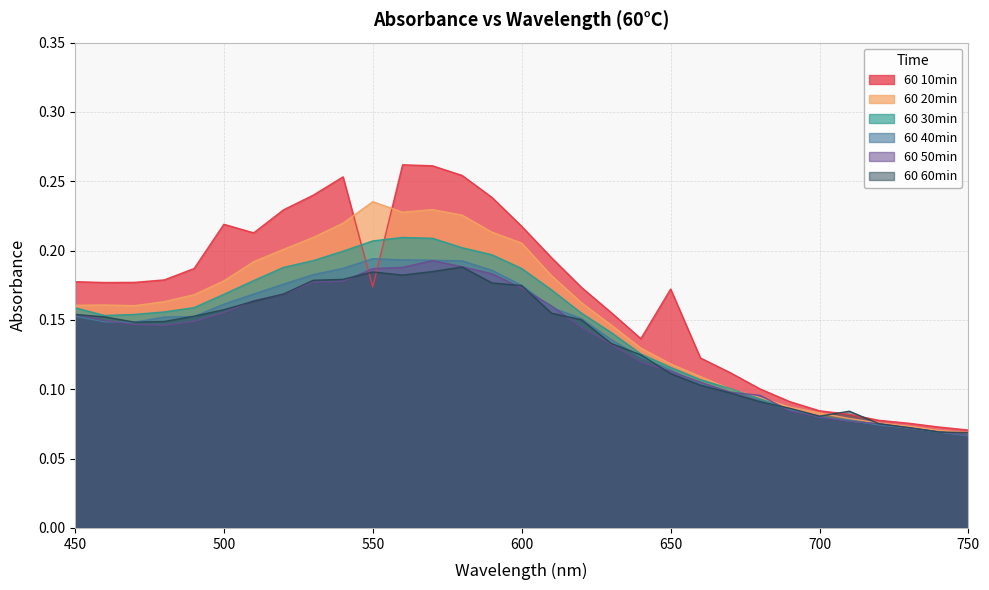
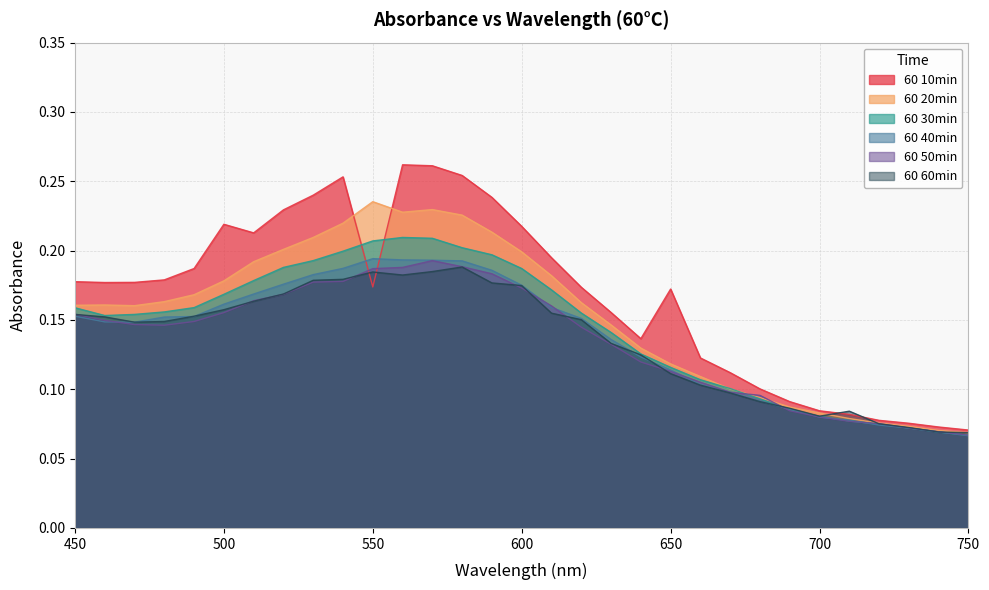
60 20min, 600: 0.205 -> 0.199
